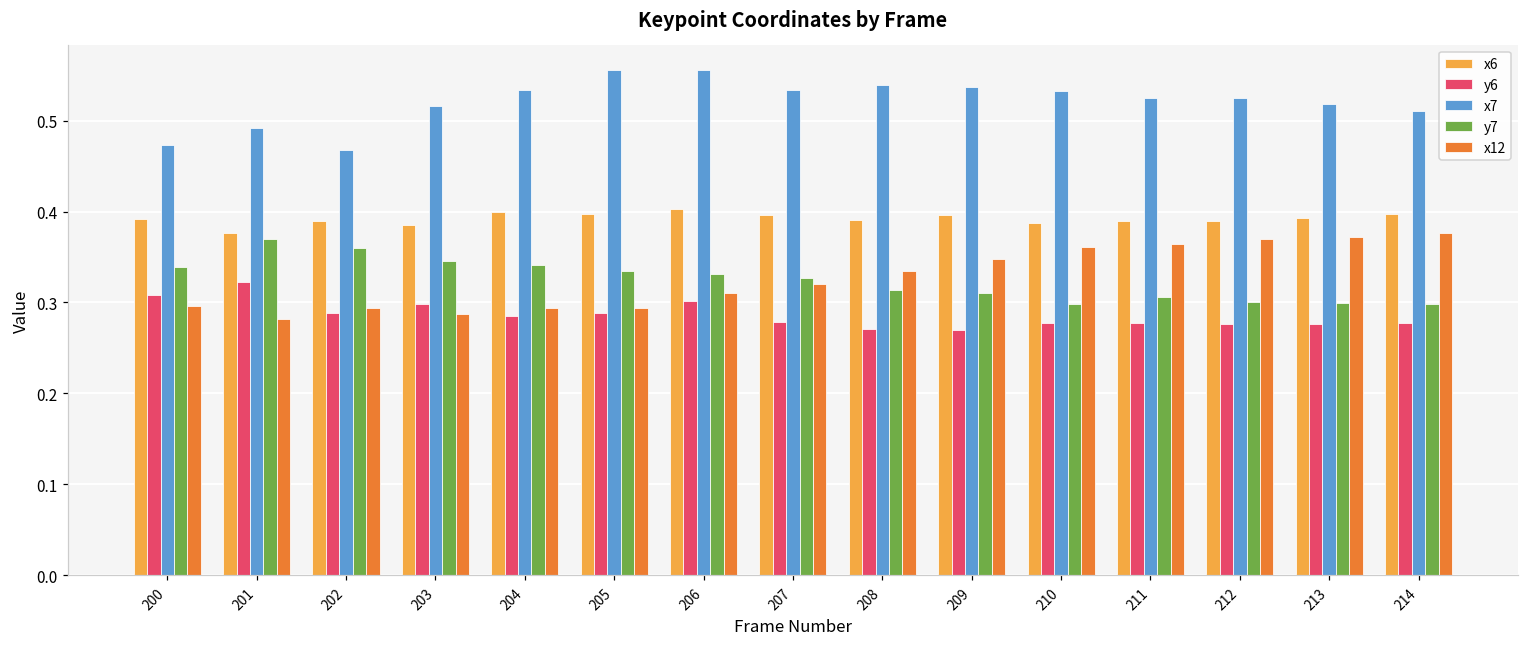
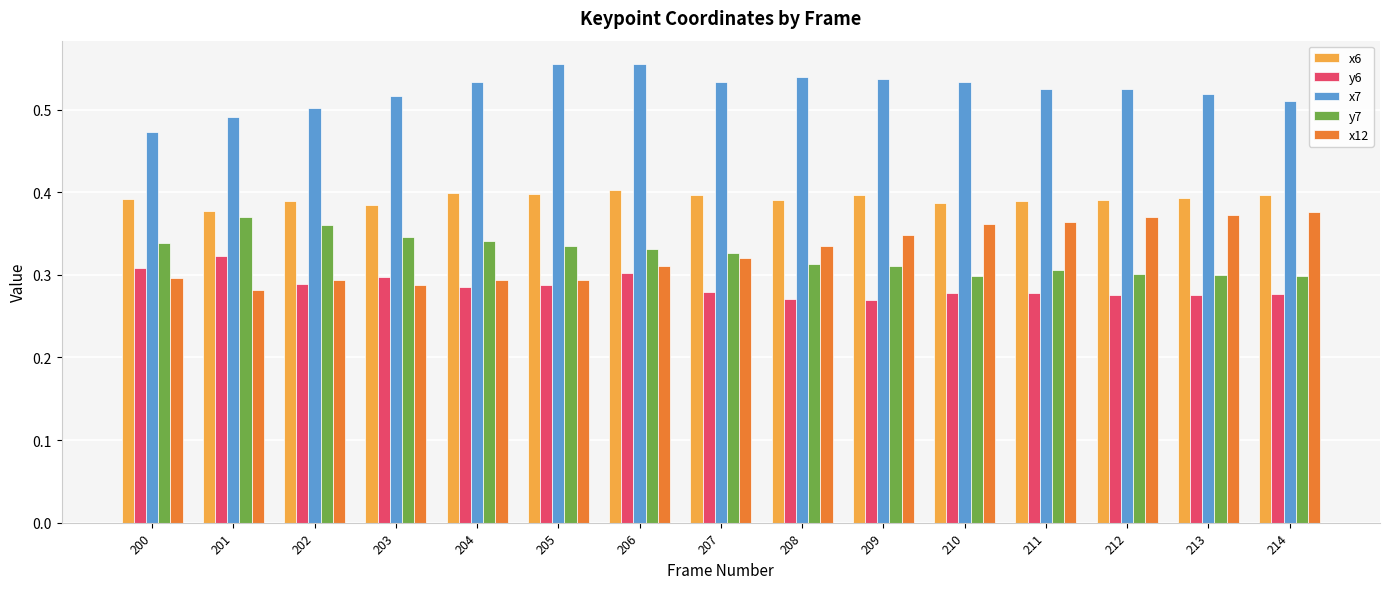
x7, 202: 0.47 -> 0.50
